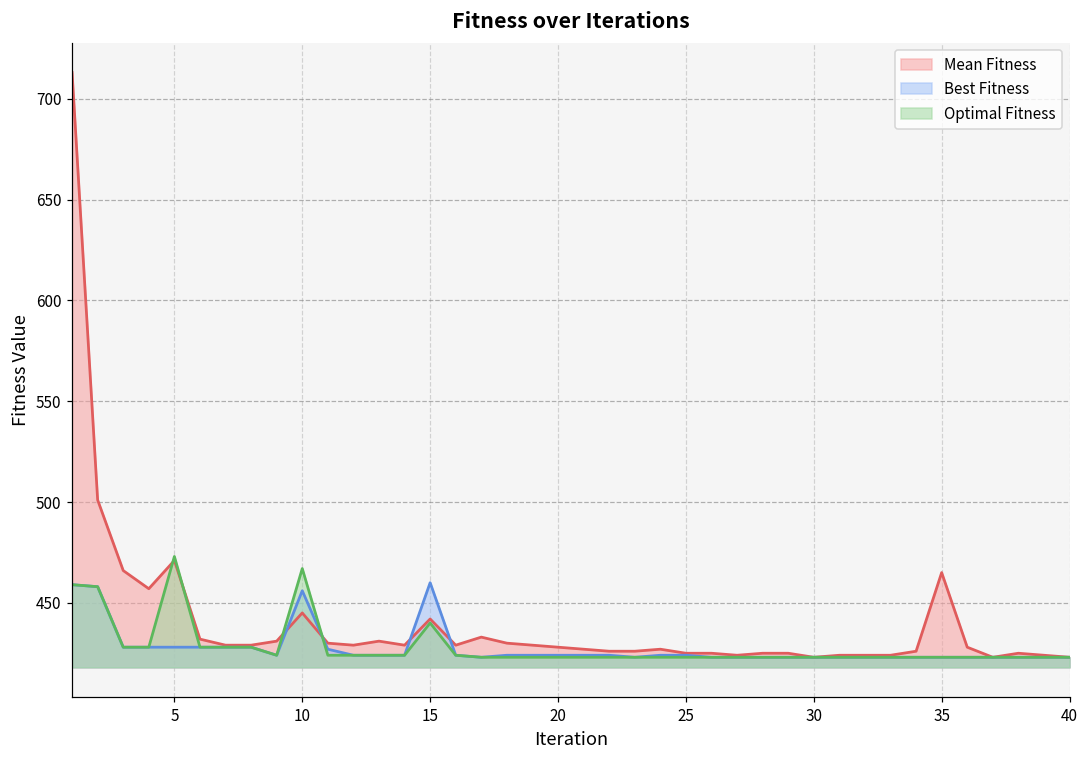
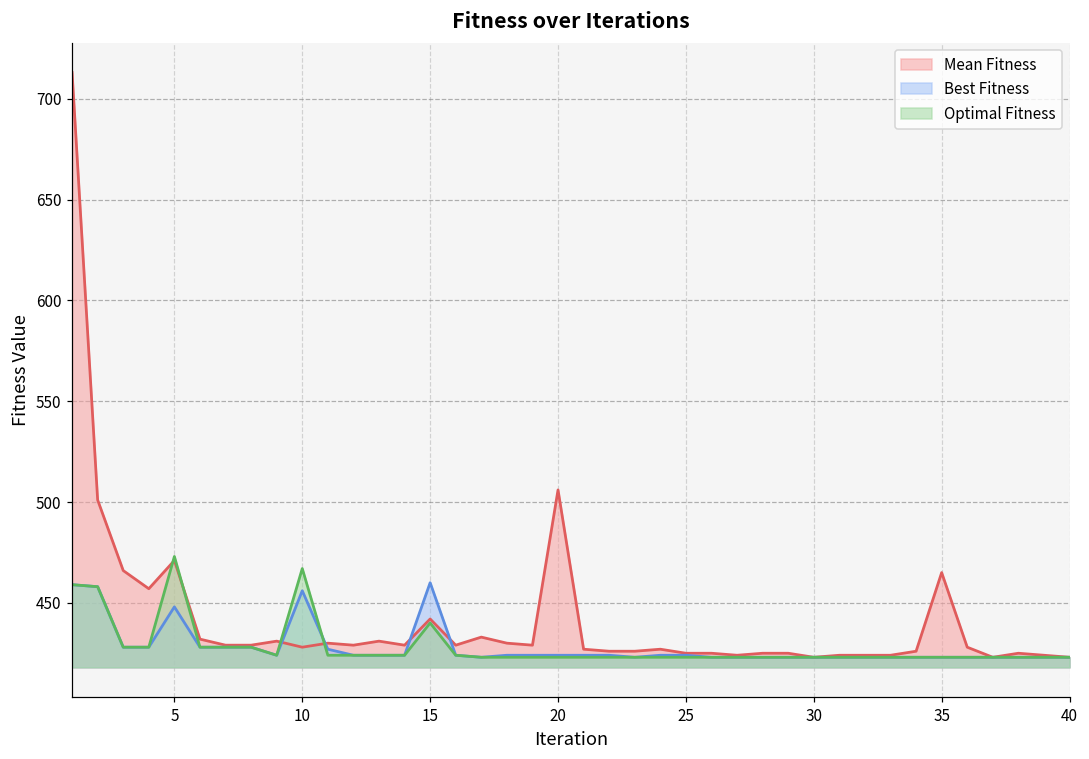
Best Fitness, 5: 428 -> 448
Mean Fitness, 10: 445 -> 428
Mean Fitness, 20: 428 -> 506
